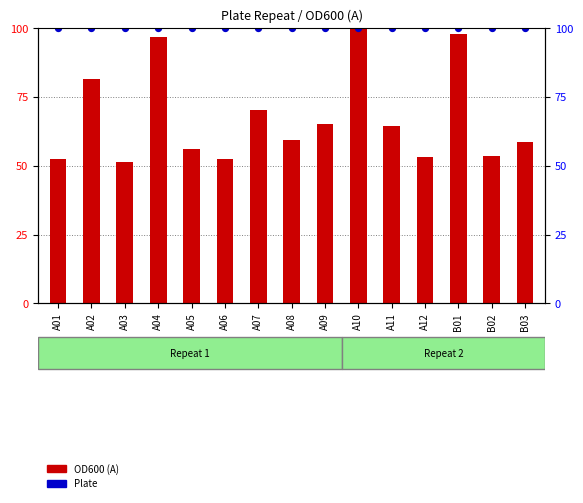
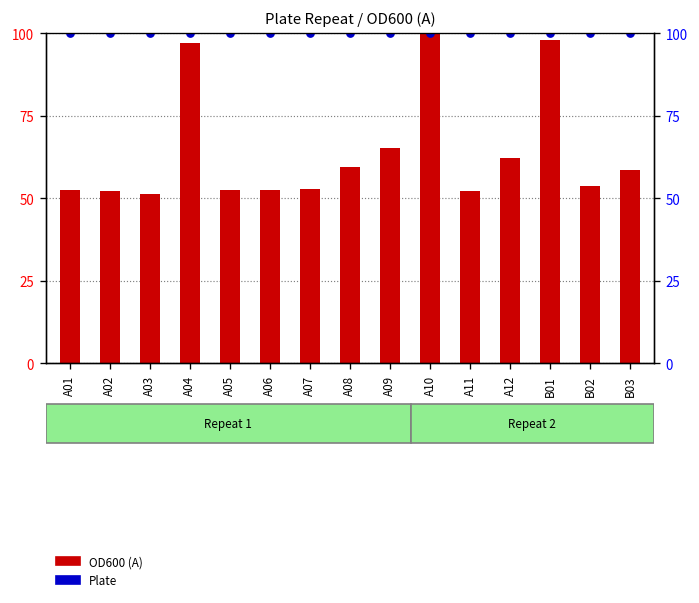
OD600 (A), A02: 81 -> 52
OD600 (A), A05: 56 -> 53
OD600 (A), A07: 70 -> 53
OD600 (A), A11: 64 -> 52
OD600 (A), A12: 53 -> 62
